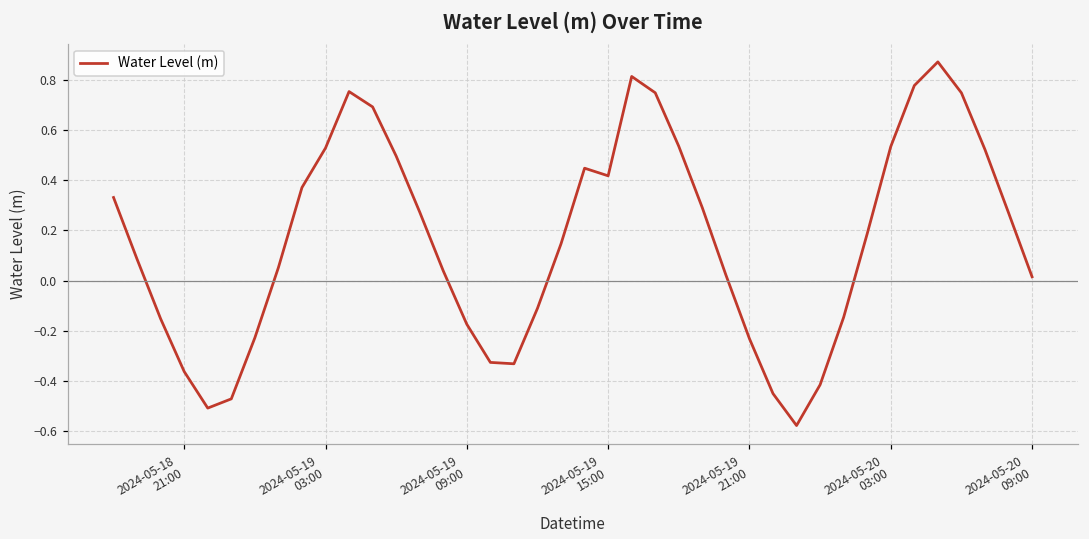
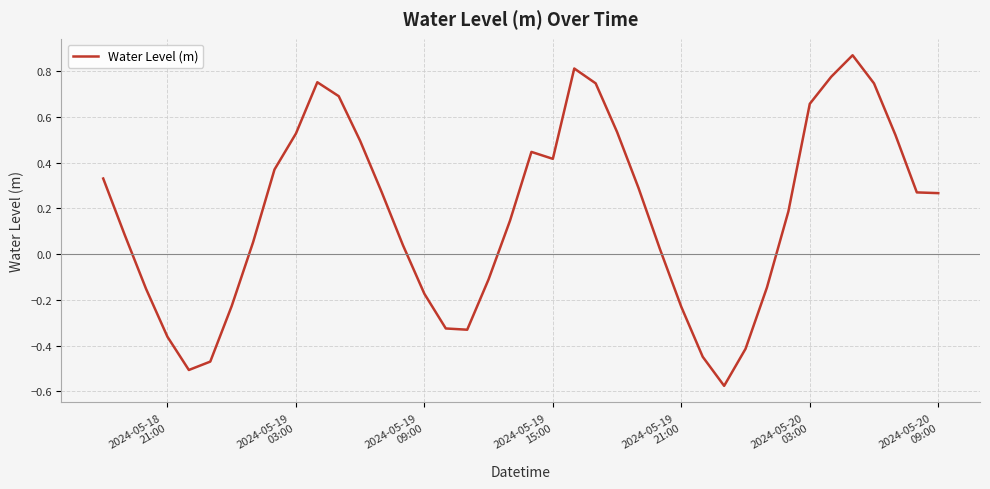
2024-05-20 03:00: 0.53 -> 0.66
2024-05-20 09:00: 0.02 -> 0.27
